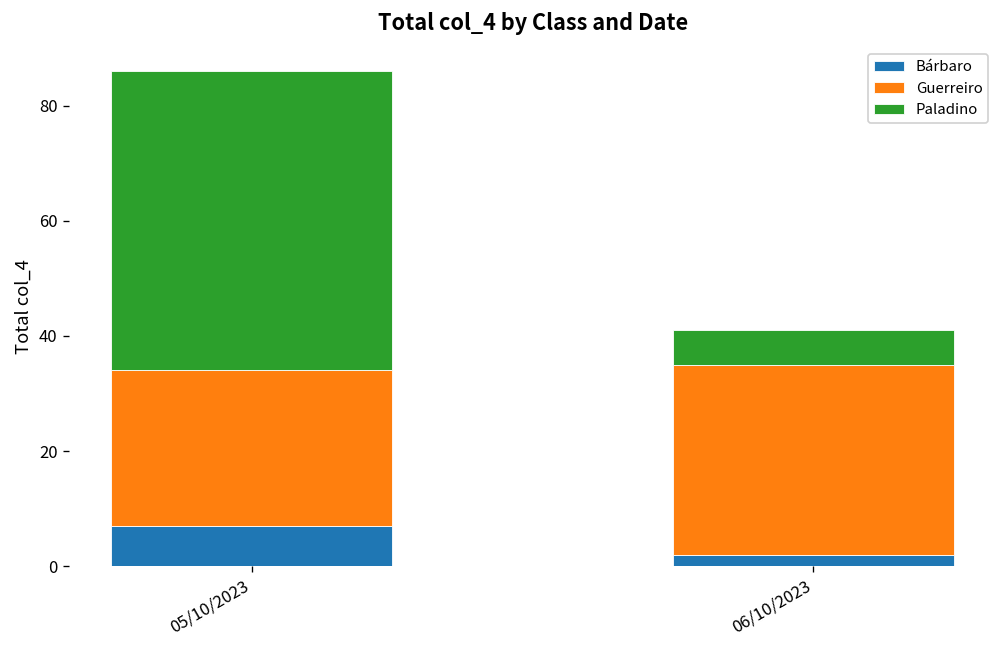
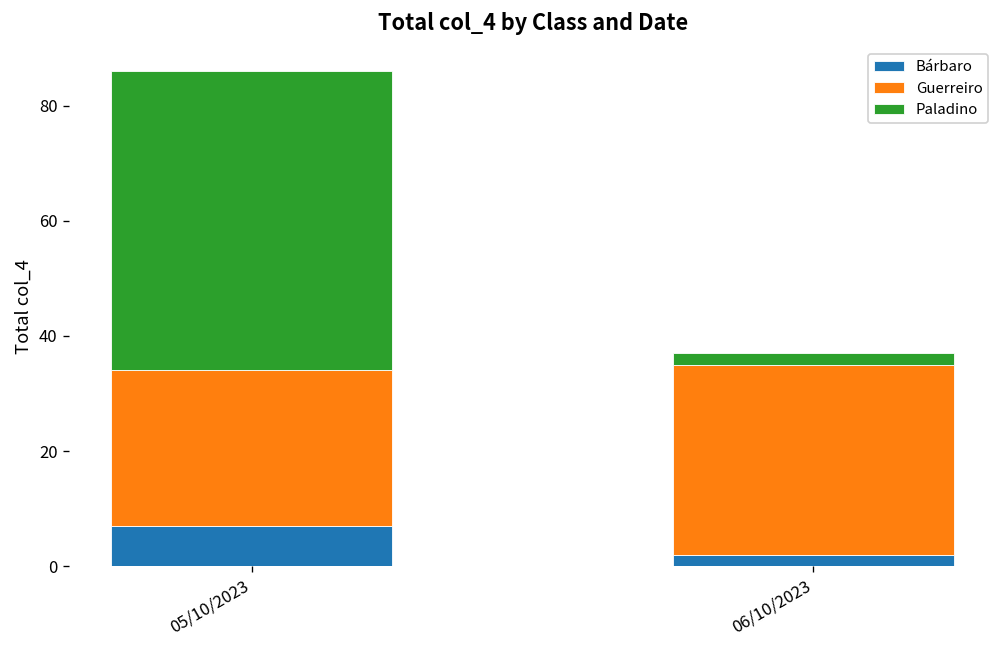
Paladino, 06/10/2023: 6 -> 2
